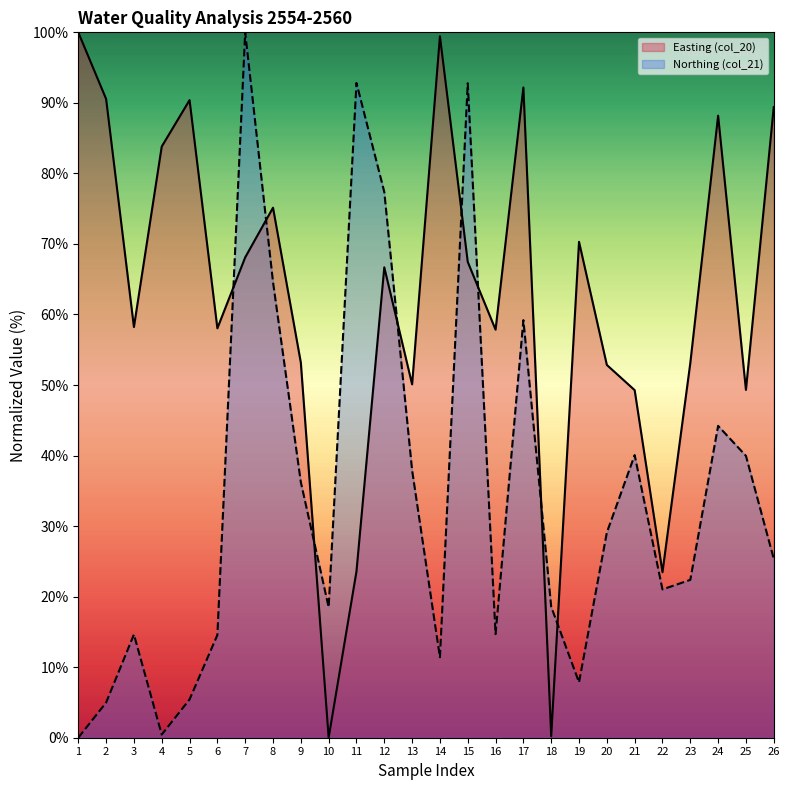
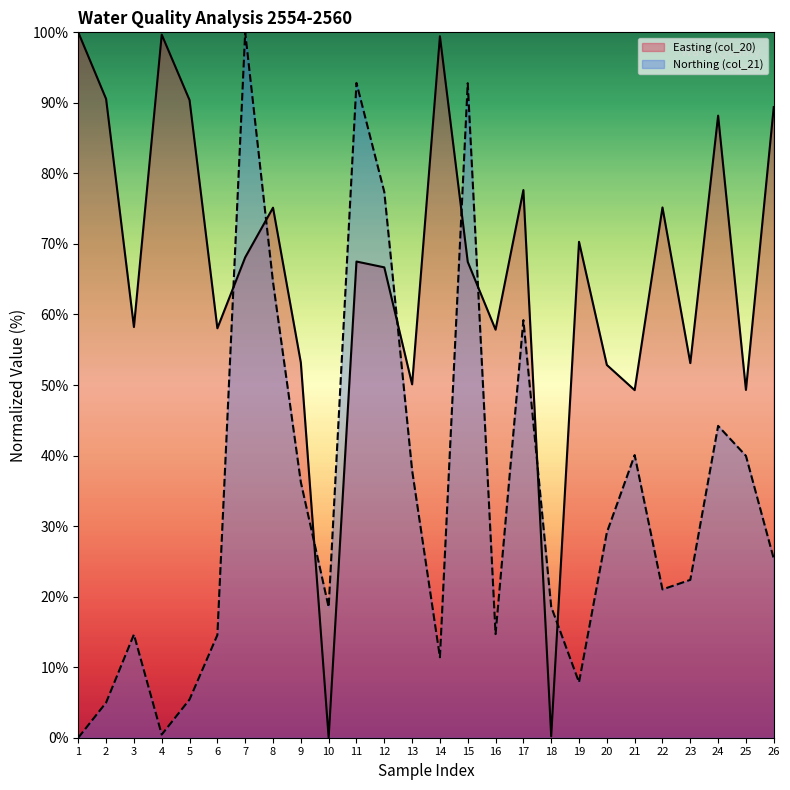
Easting (col_20), 4: 84% -> 100%
Easting (col_20), 11: 24% -> 68%
Easting (col_20), 17: 92% -> 78%
Easting (col_20), 22: 23% -> 75%
